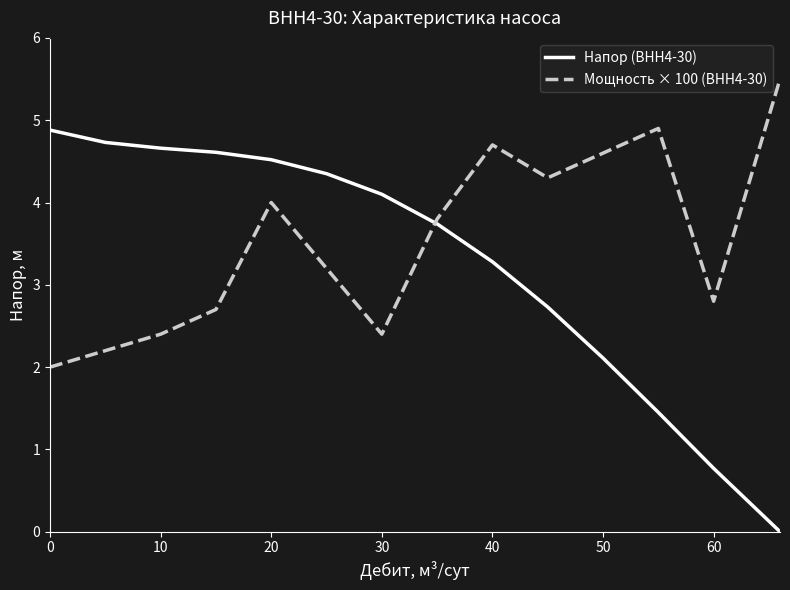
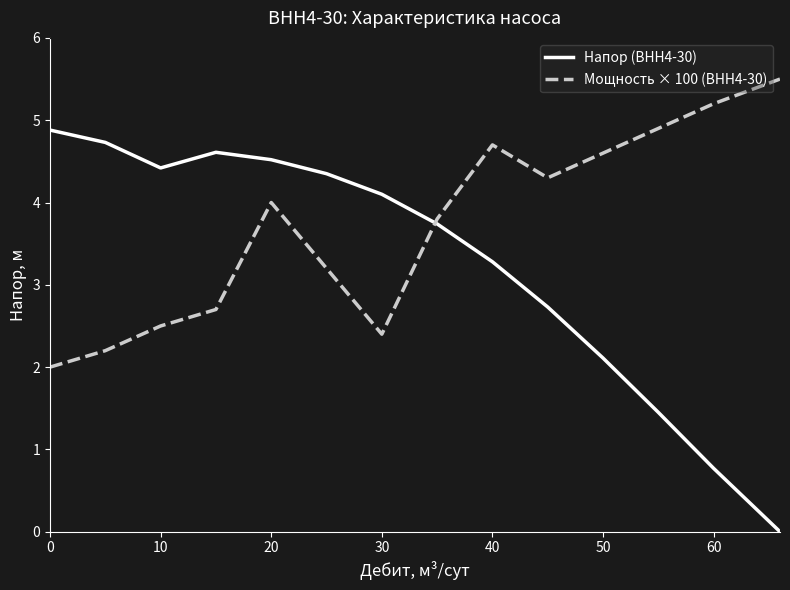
Напор (ВНН4-30), 10: 4.7 -> 4.4
Мощность × 100 (ВНН4-30), 10: 2.4 -> 2.5
Мощность × 100 (ВНН4-30), 60: 2.8 -> 5.2
